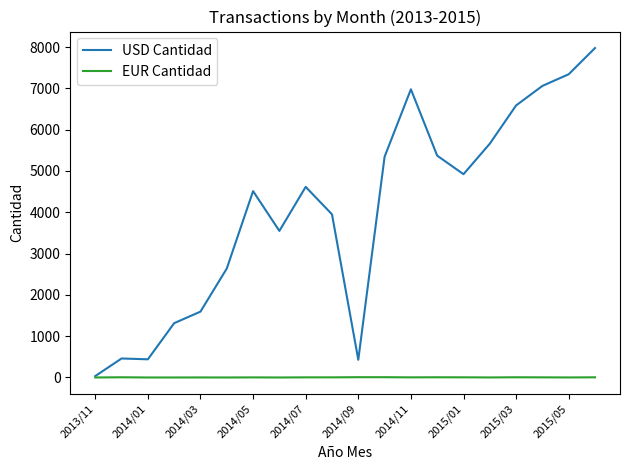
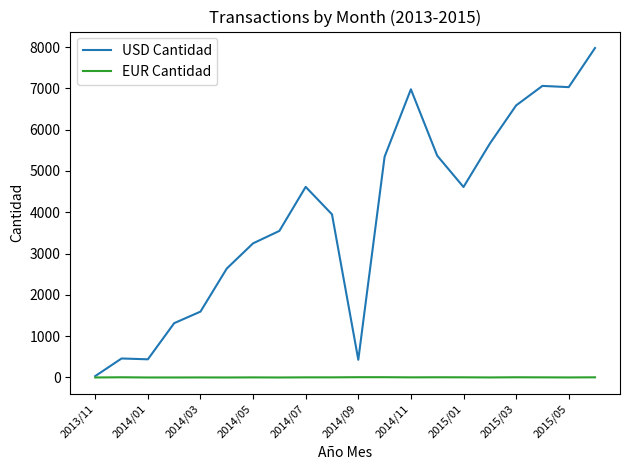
USD Cantidad, 2014/05: 4500 -> 3200
USD Cantidad, 2015/01: 4900 -> 4600
USD Cantidad, 2015/05: 7300 -> 7000
